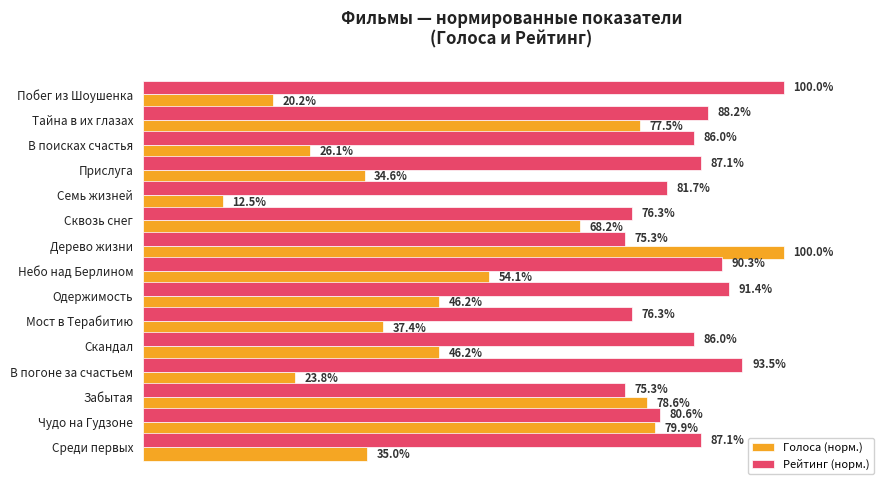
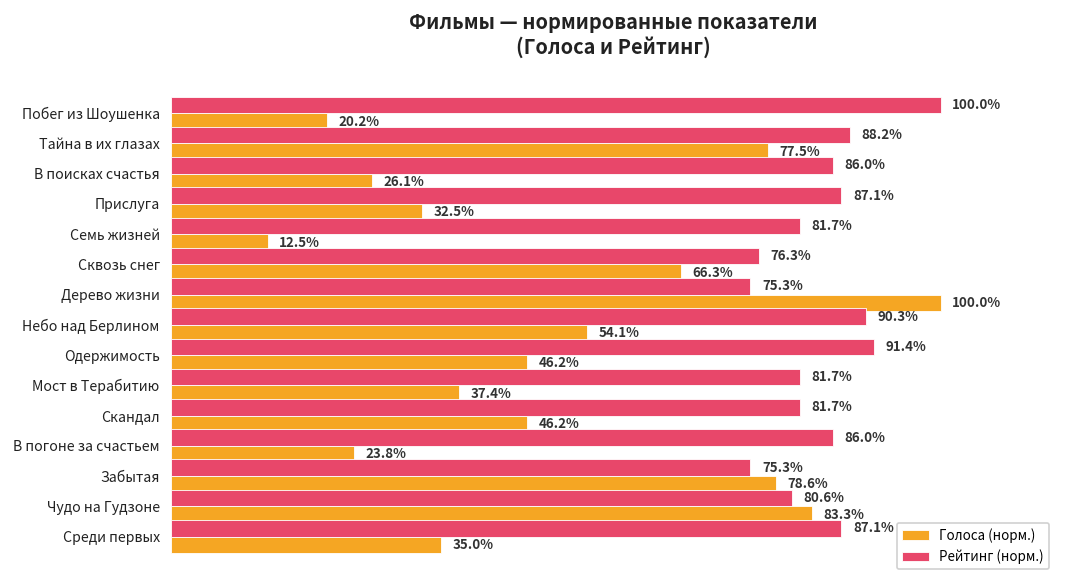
Голоса (норм.), Прислуга: 34.6% -> 32.5%
Голоса (норм.), Сквозь снег: 68.2% -> 66.3%
Рейтинг (норм.), Мост в Терабитию: 76.3% -> 81.7%
Рейтинг (норм.), Скандал: 86.0% -> 81.7%
Рейтинг (норм.), В погоне за счастьем: 93.5% -> 86.0%
Голоса (норм.), Чудо на Гудзоне: 79.9% -> 83.3%
